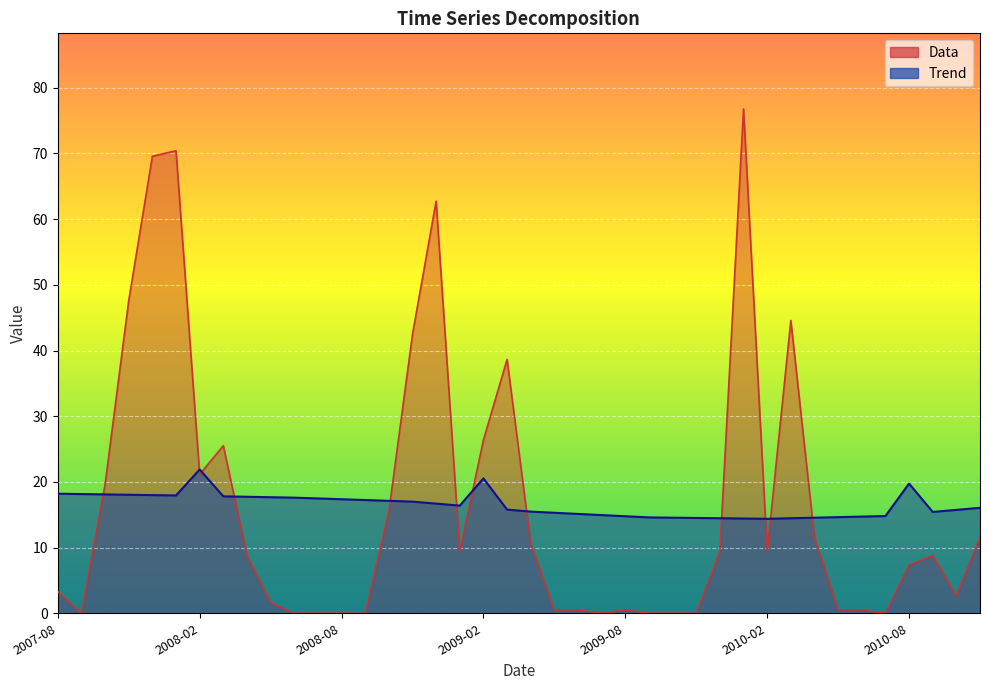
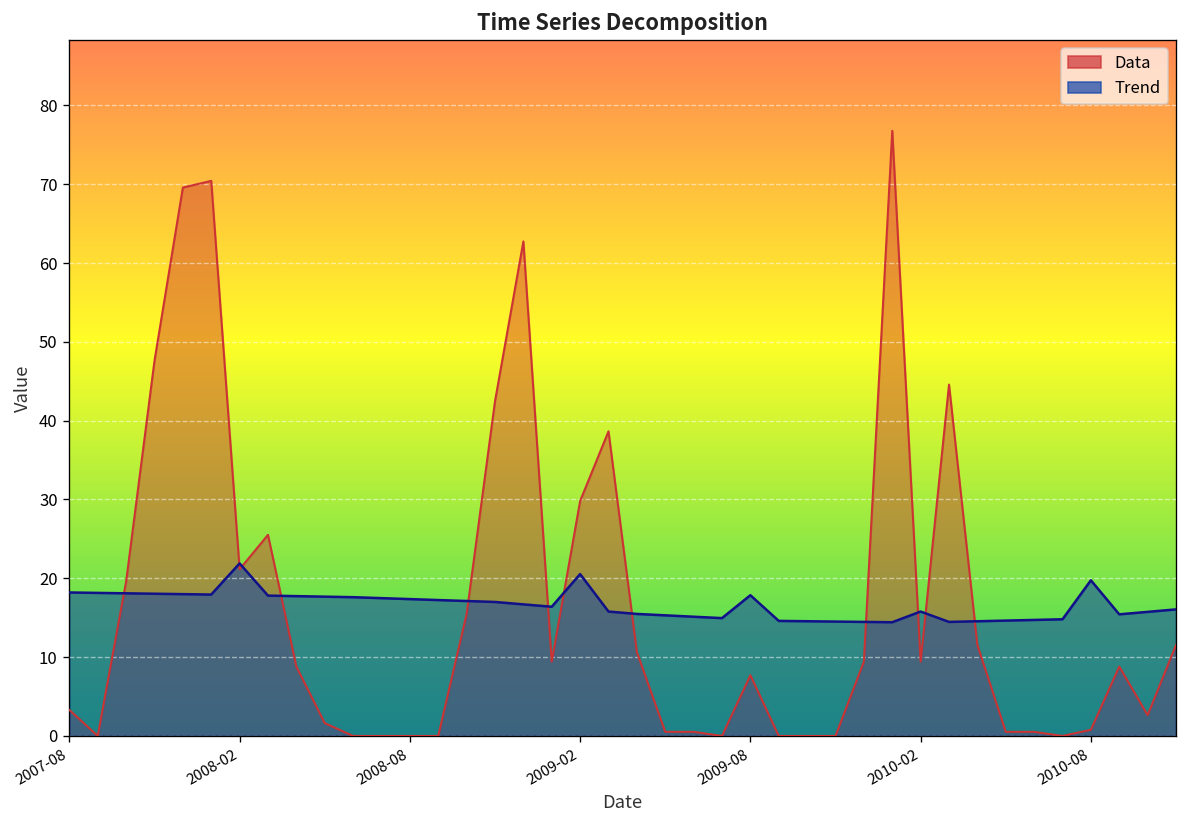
Data, 2009-02: 26 -> 30
Data, 2009-08: 1 -> 8
Trend, 2009-08: 15 -> 18
Trend, 2010-02: 14 -> 16
Data, 2010-08: 7 -> 1
